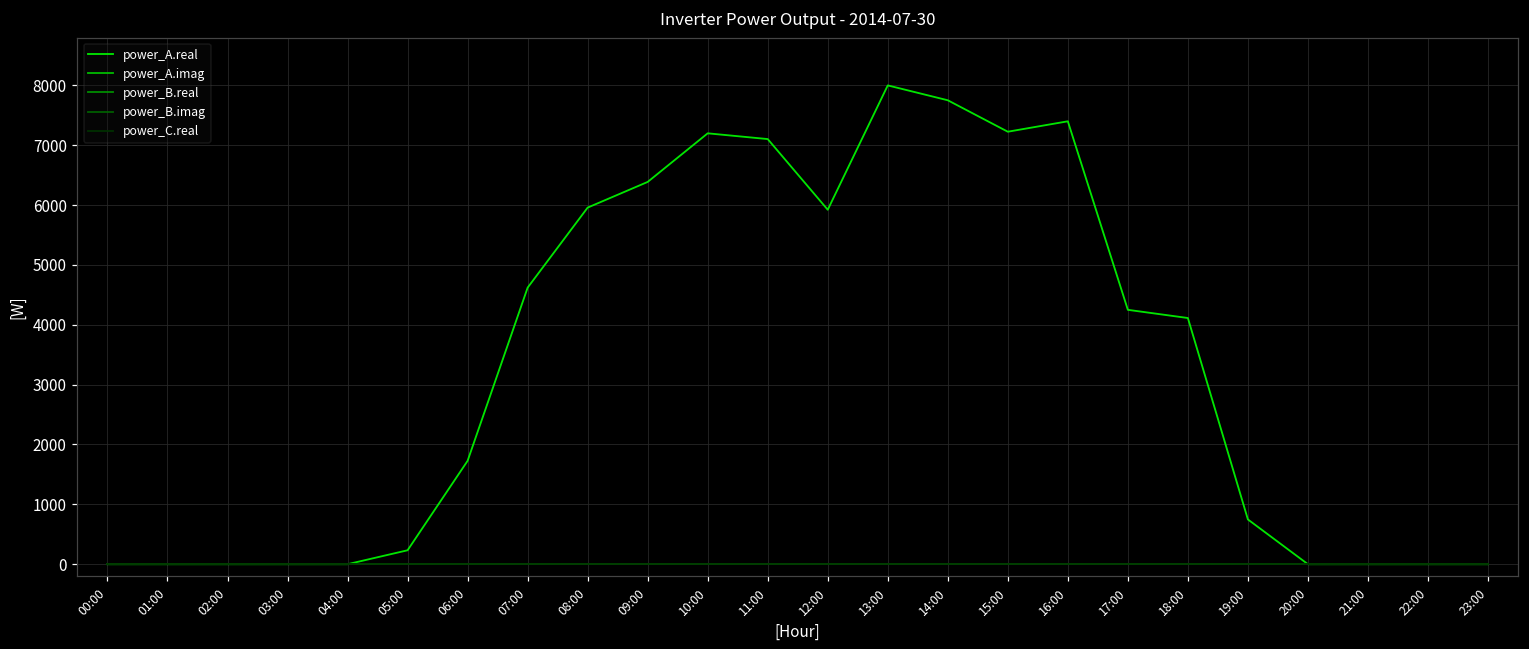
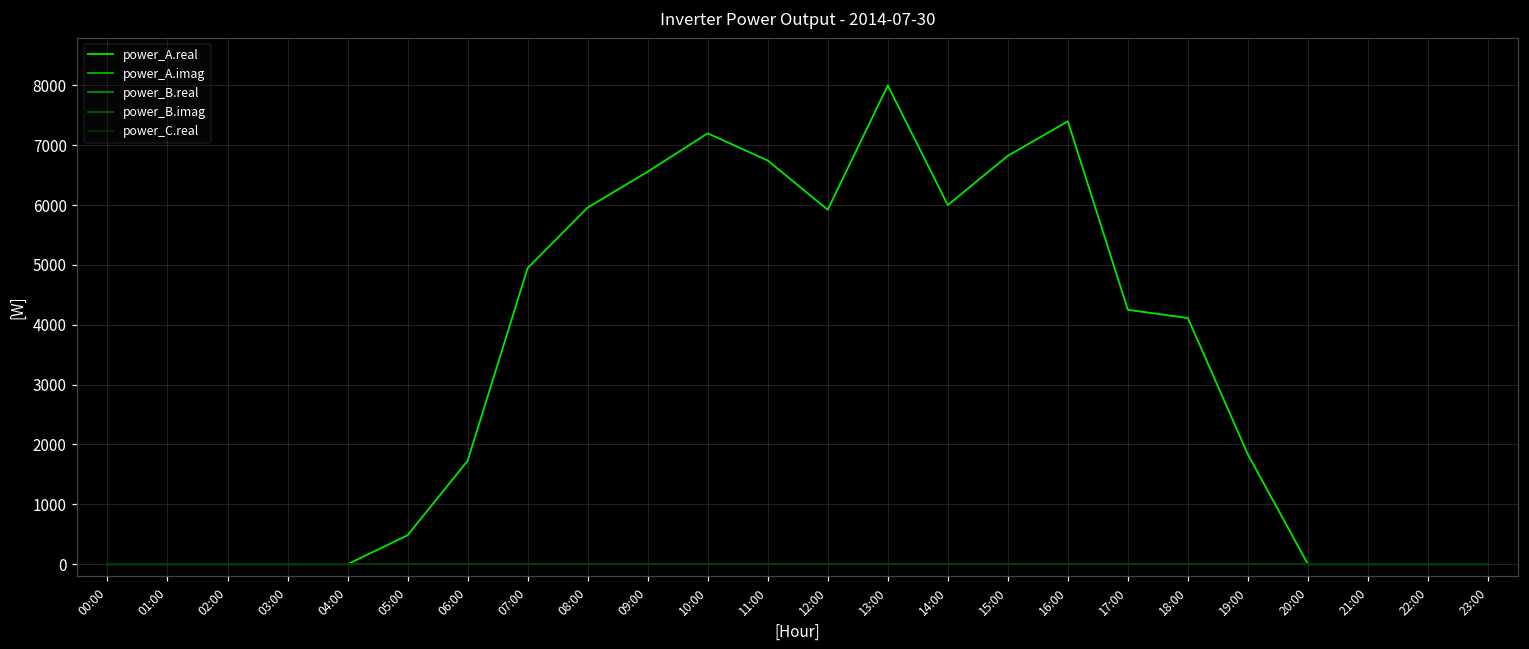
power_A.real, 05:00: 200 -> 500
power_A.real, 07:00: 4600 -> 4900
power_A.real, 09:00: 6400 -> 6600
power_A.real, 11:00: 7100 -> 6700
power_A.real, 14:00: 7700 -> 6000
power_A.real, 15:00: 7200 -> 6800
power_A.real, 19:00: 700 -> 1800
